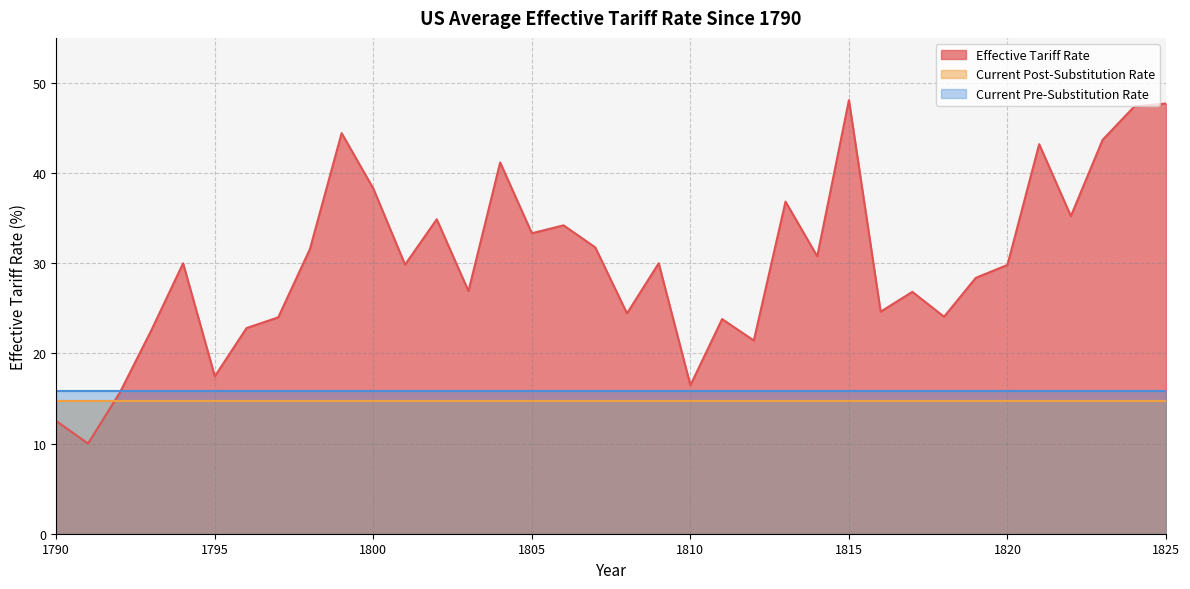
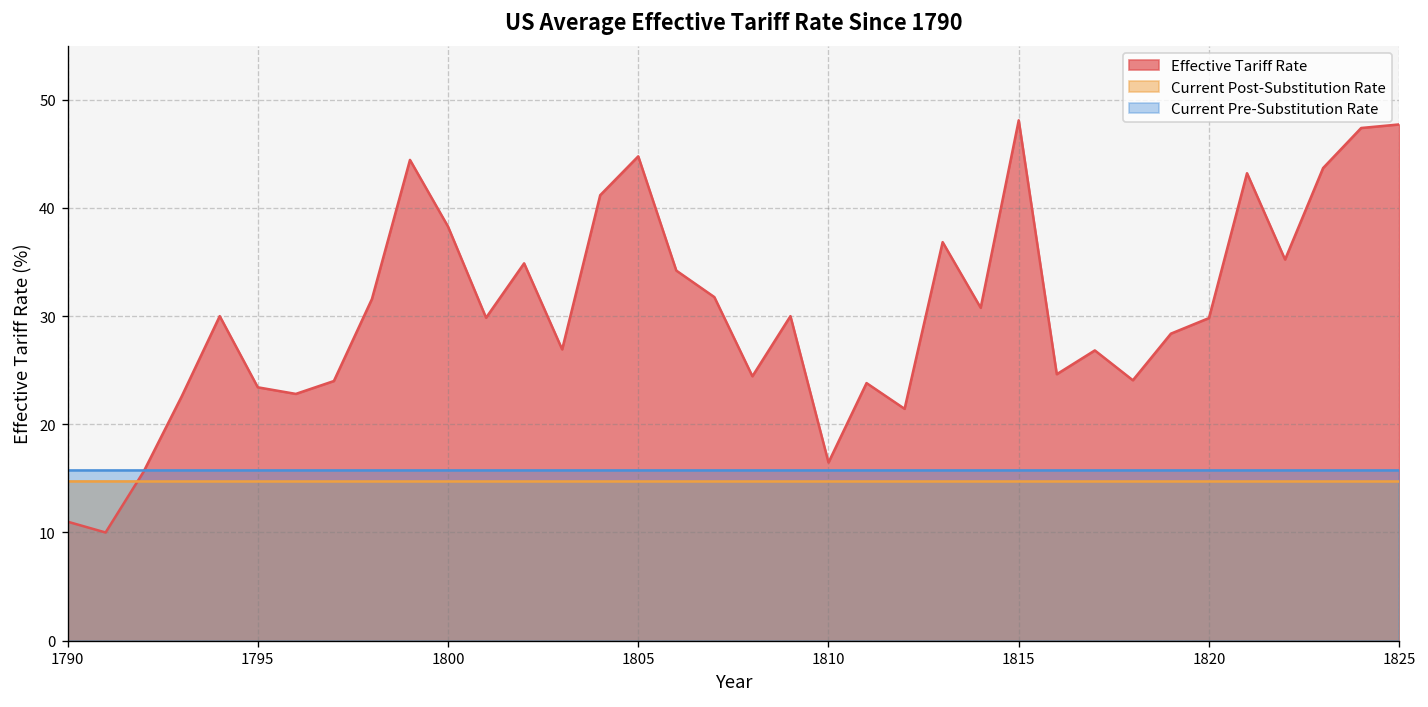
Effective Tariff Rate, 1790: 13 -> 11
Effective Tariff Rate, 1795: 17 -> 23
Effective Tariff Rate, 1805: 33 -> 45
